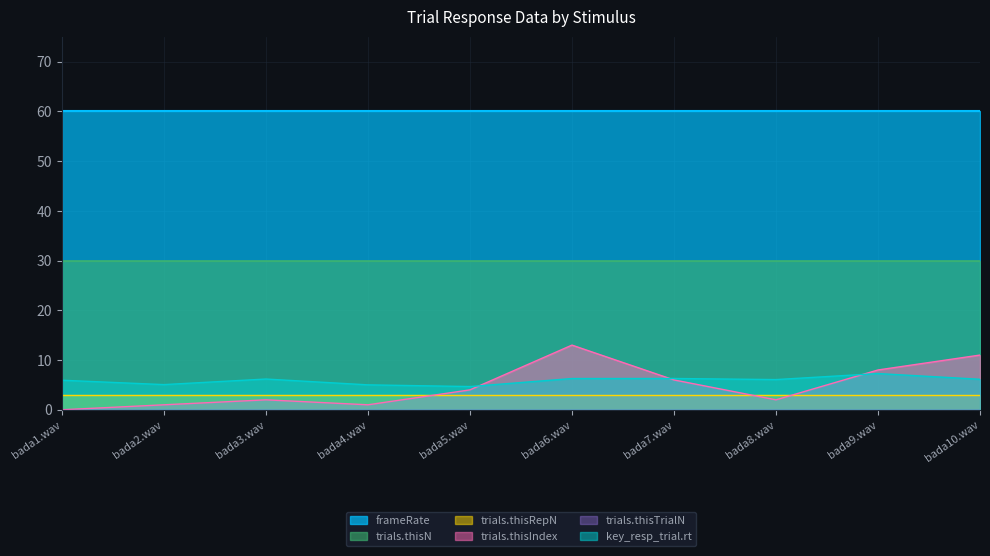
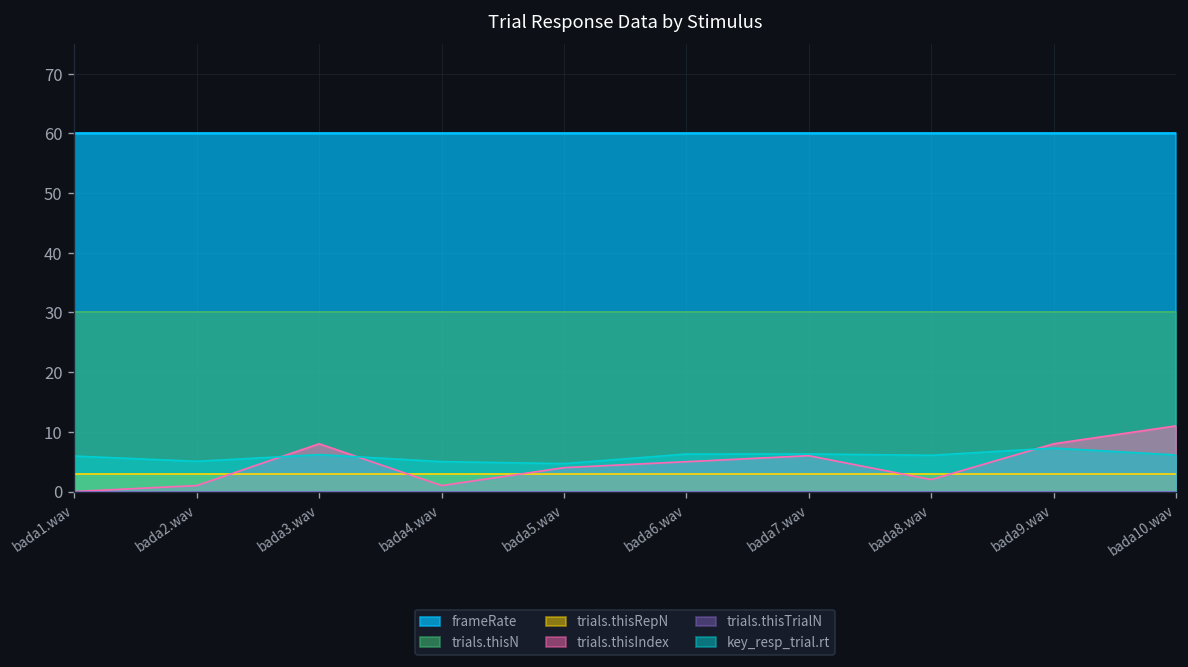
trials.thisIndex, bada3.wav: 2 -> 8
trials.thisIndex, bada6.wav: 13 -> 5
